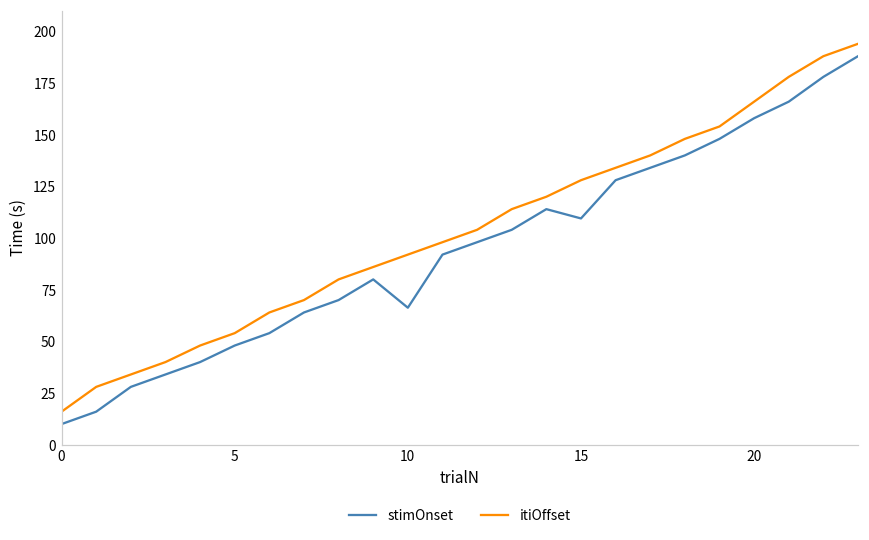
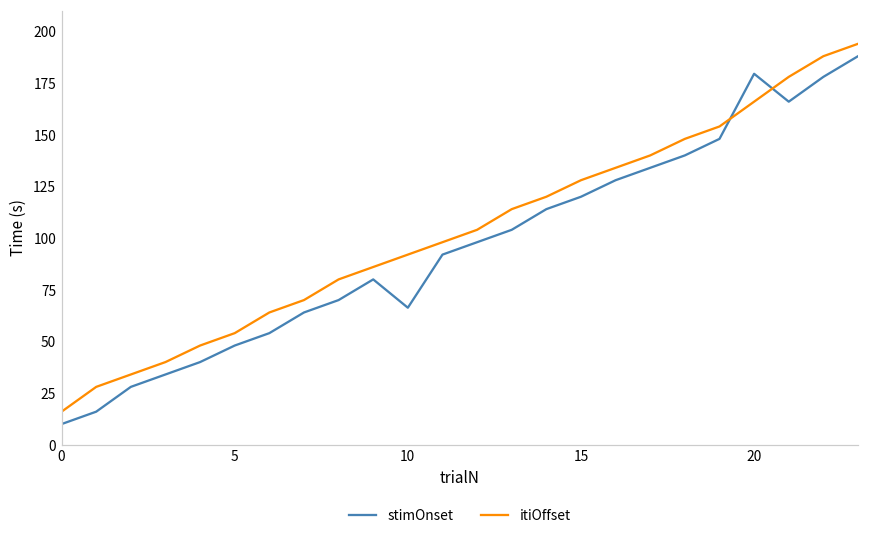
stimOnset, 15: 110 -> 120
stimOnset, 20: 158 -> 180
